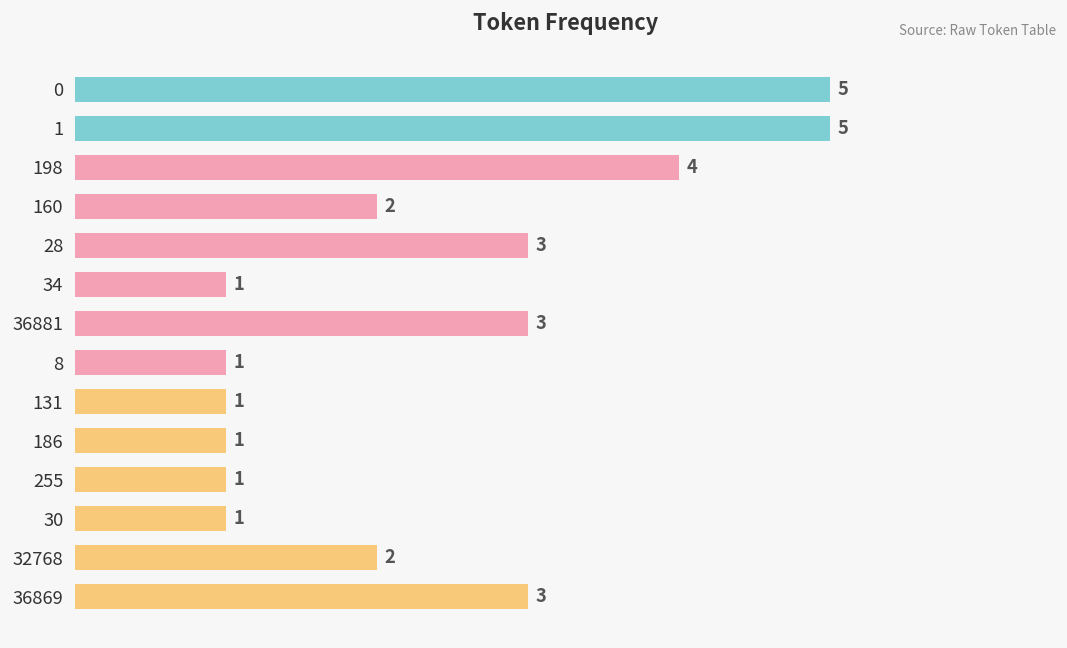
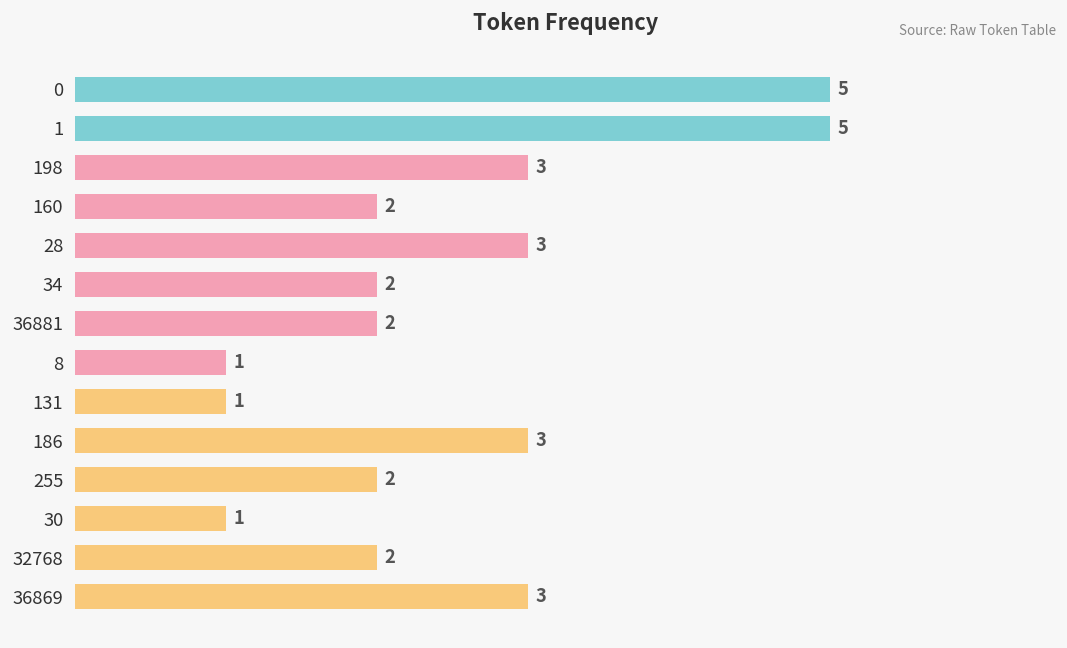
198: 4 -> 3
34: 1 -> 2
36881: 3 -> 2
186: 1 -> 3
255: 1 -> 2
